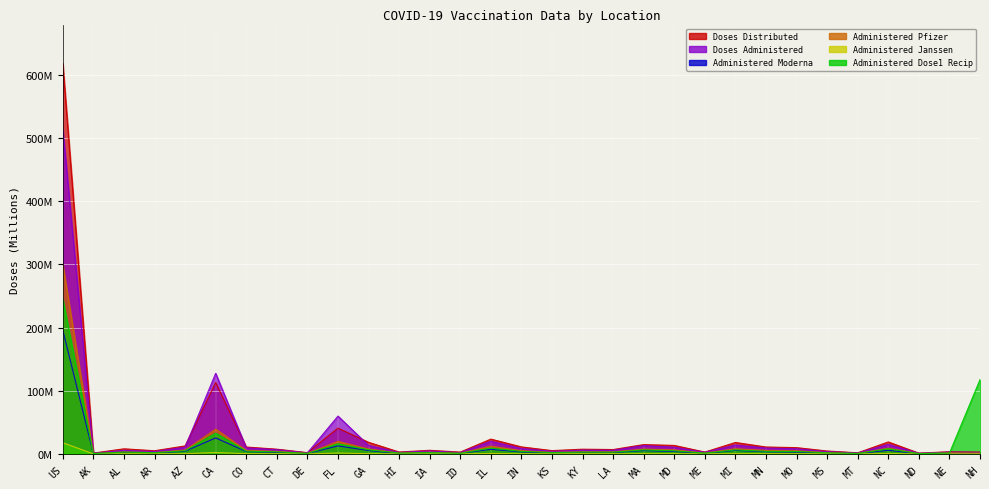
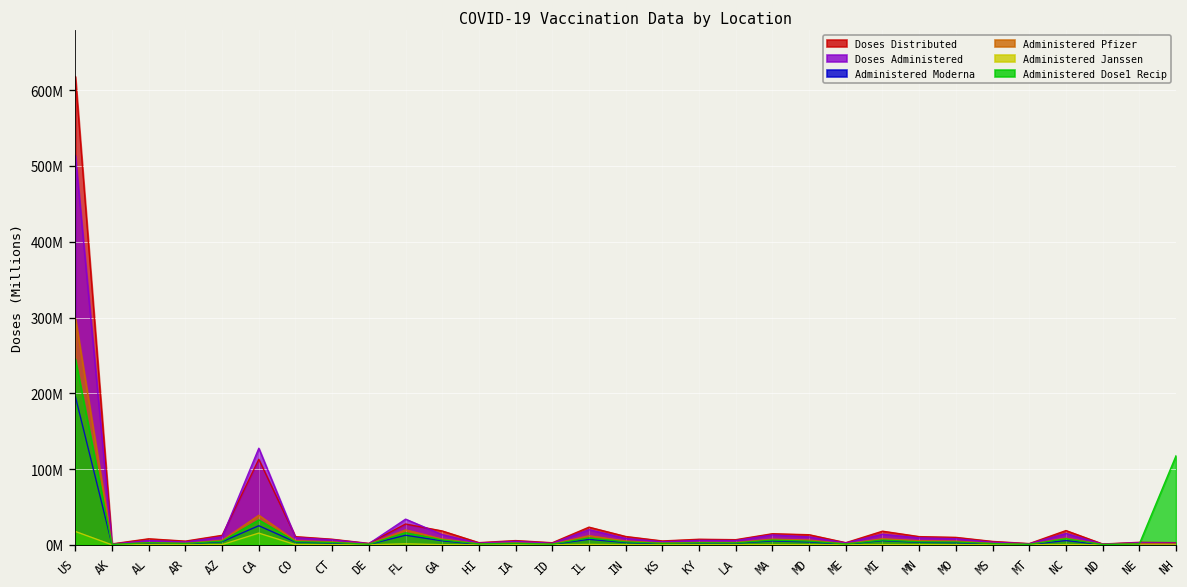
Administered Janssen, CA: 0 -> 20000000
Doses Distributed, FL: 40000000 -> 30000000
Doses Administered, FL: 60000000 -> 30000000
